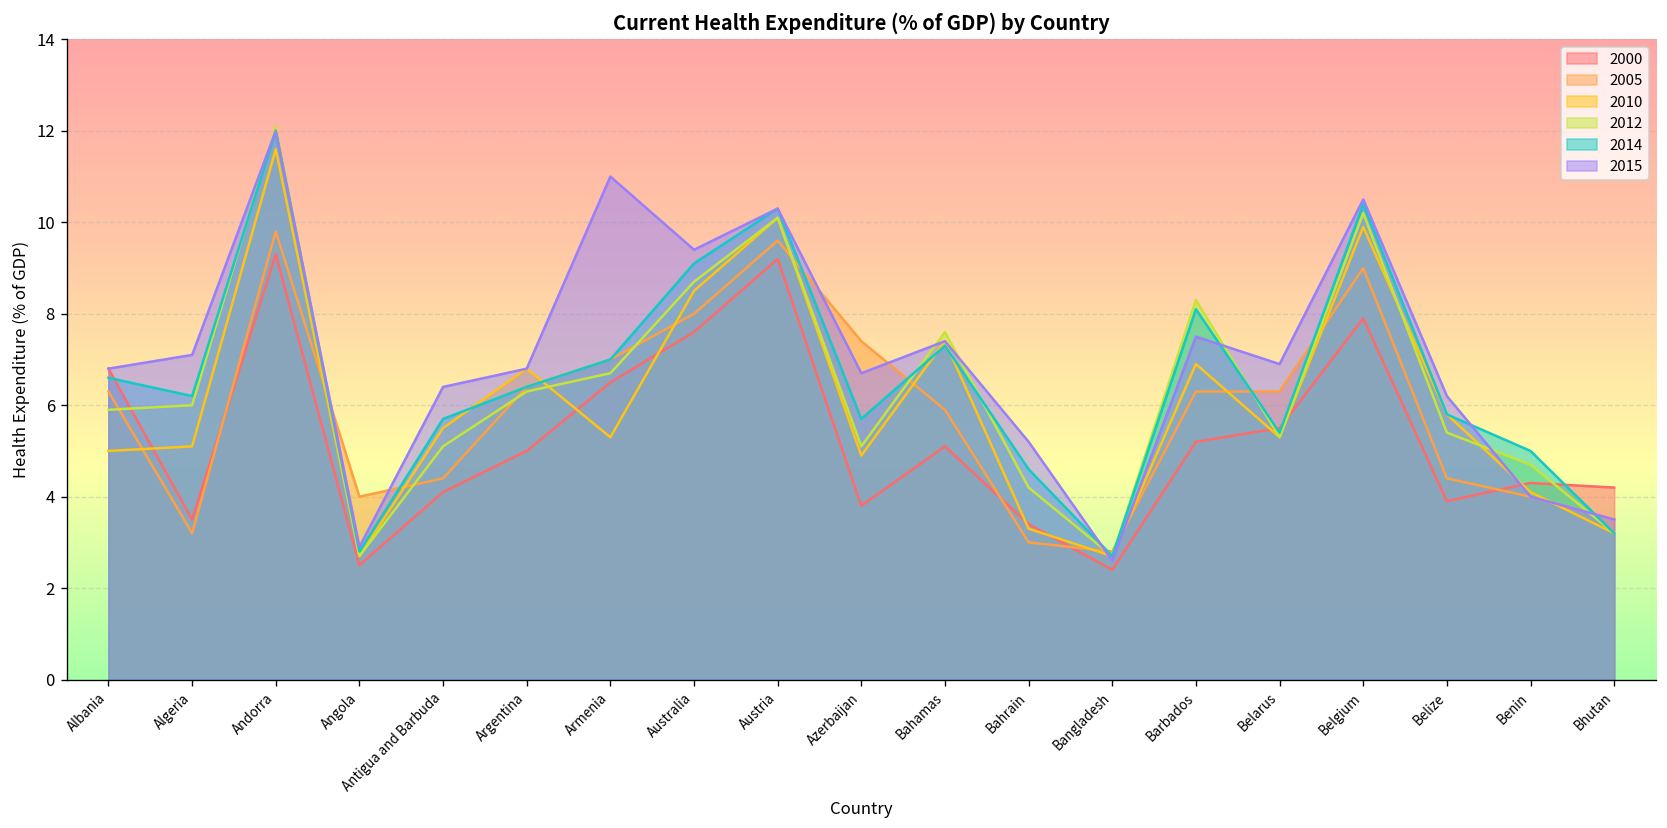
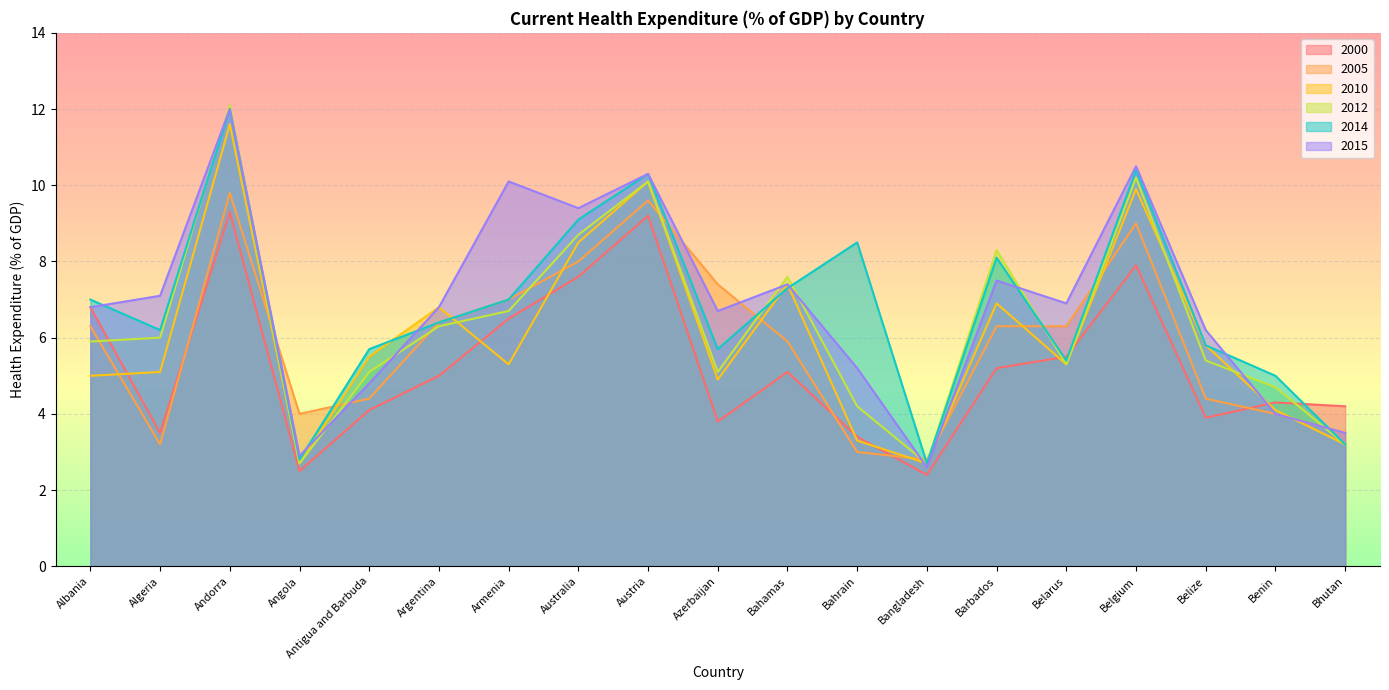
2014, Albania: 6.6 -> 7.0
2015, Antigua and Barbuda: 6.4 -> 4.8
2015, Armenia: 11.0 -> 10.1
2014, Bahrain: 4.6 -> 8.5
